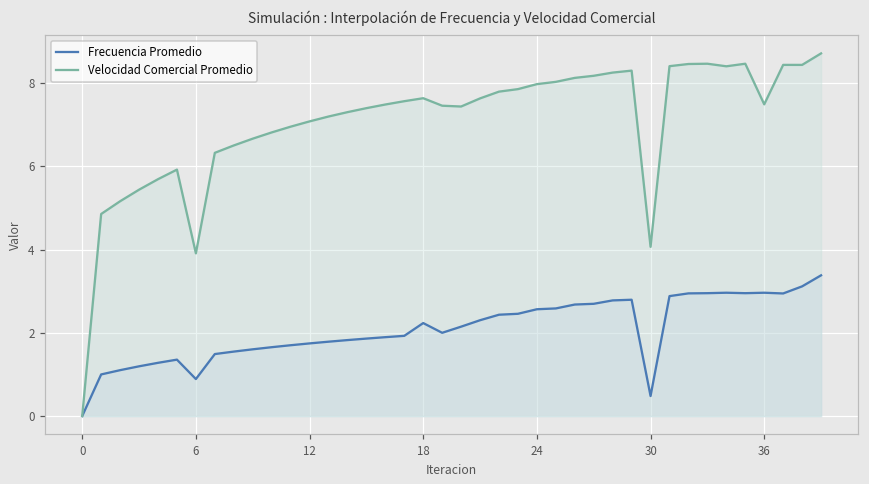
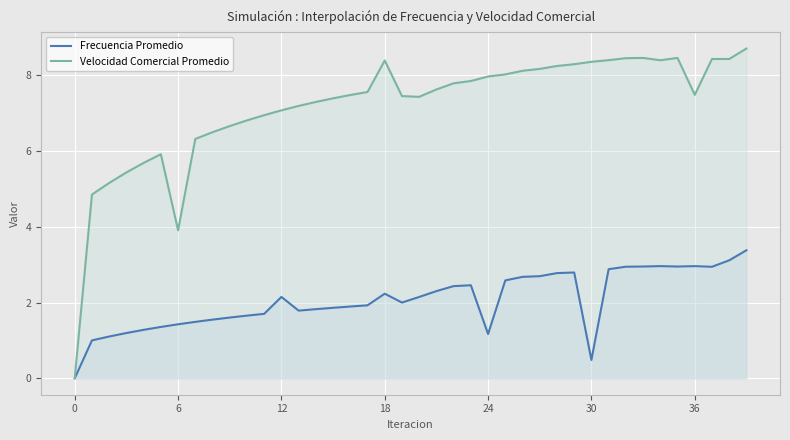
Frecuencia Promedio, 6: 0.9 -> 1.4
Frecuencia Promedio, 12: 1.7 -> 2.1
Velocidad Comercial Promedio, 18: 7.6 -> 8.4
Frecuencia Promedio, 24: 2.6 -> 1.2
Velocidad Comercial Promedio, 30: 4.1 -> 8.4
